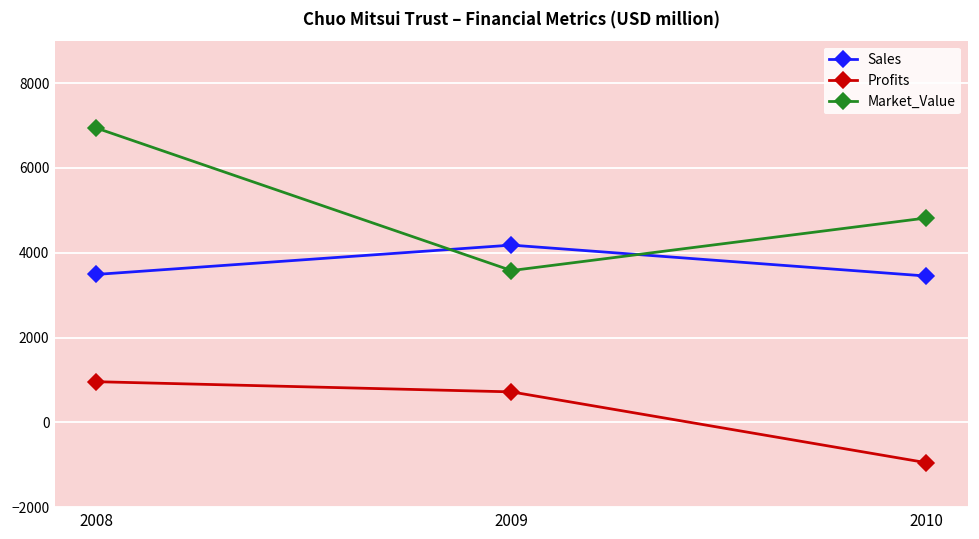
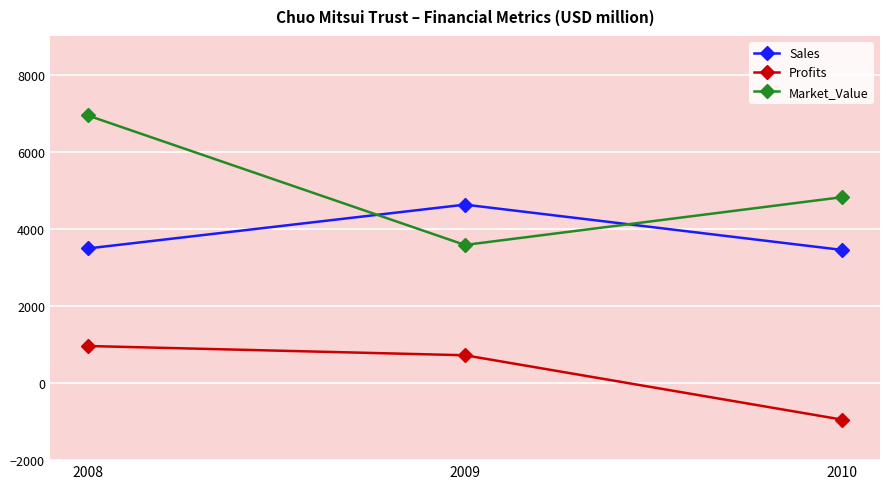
Sales, 2009: 4200 -> 4600
